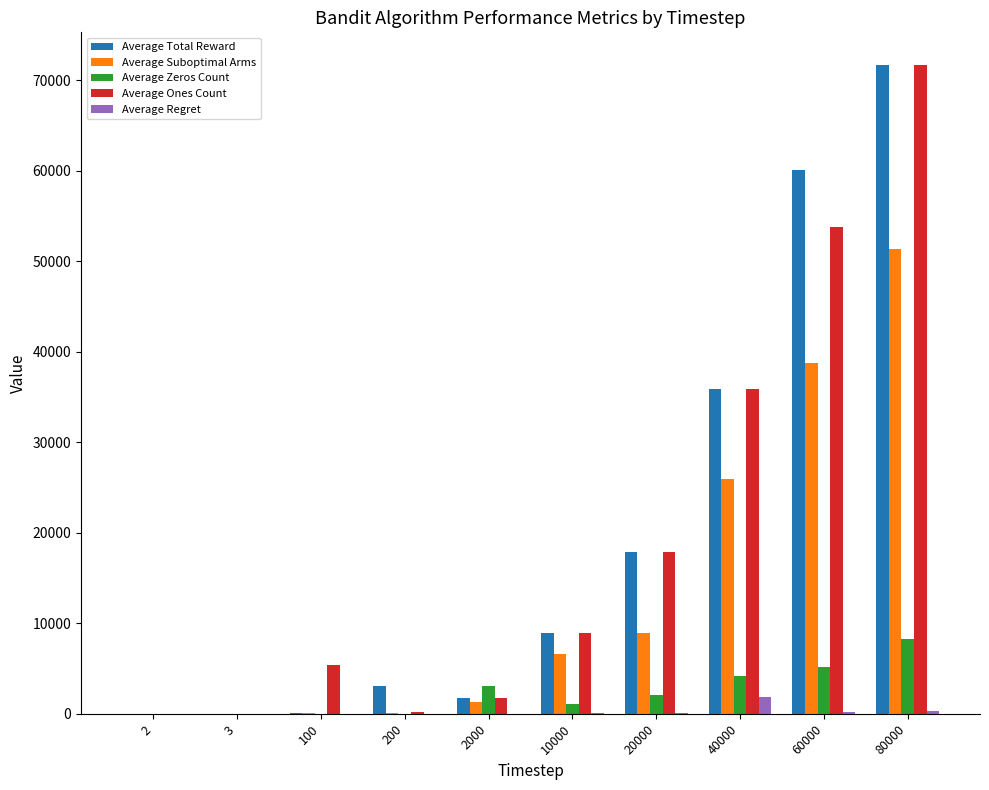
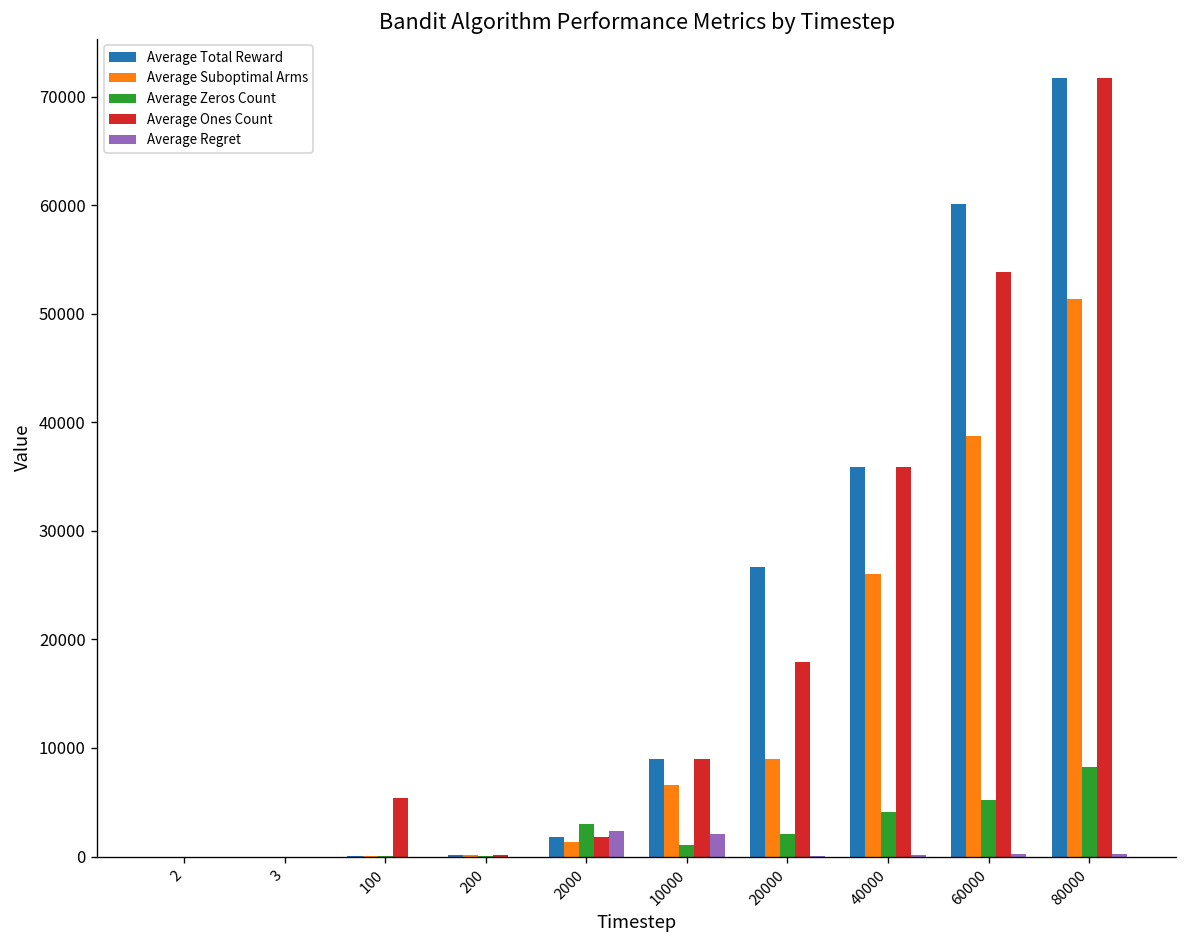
Average Total Reward, 200: 3000 -> 0
Average Regret, 2000: 0 -> 2000
Average Regret, 10000: 0 -> 2000
Average Total Reward, 20000: 18000 -> 27000
Average Regret, 40000: 2000 -> 0
